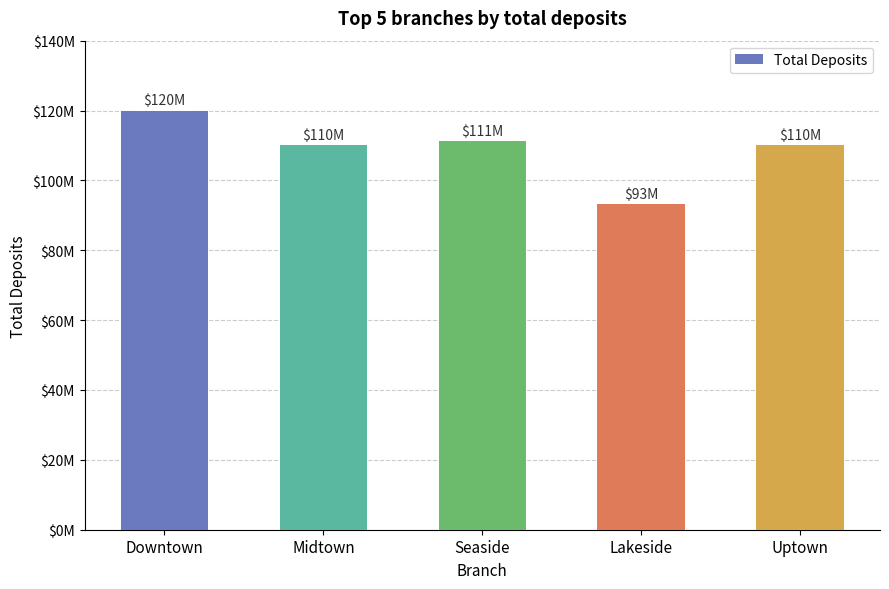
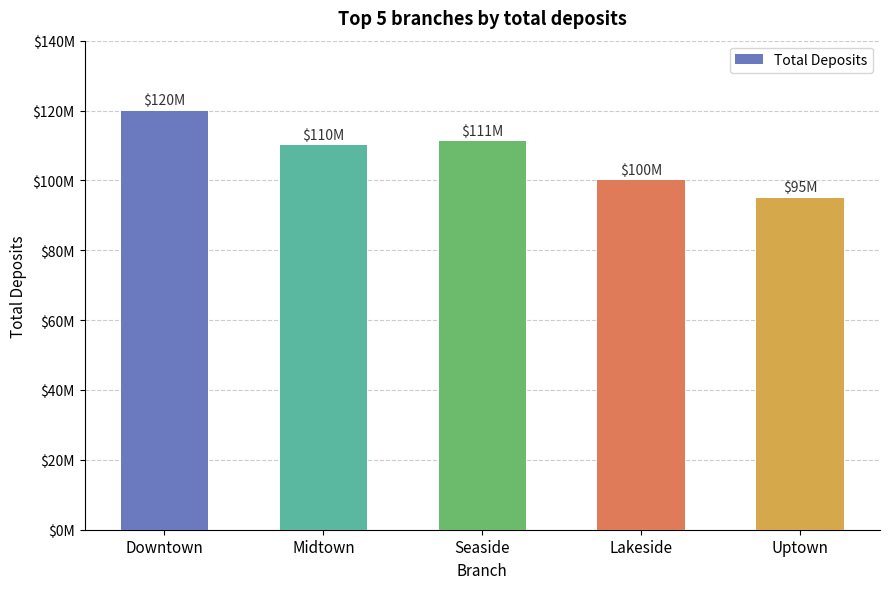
Lakeside: $93M -> $100M
Uptown: $110M -> $95M
